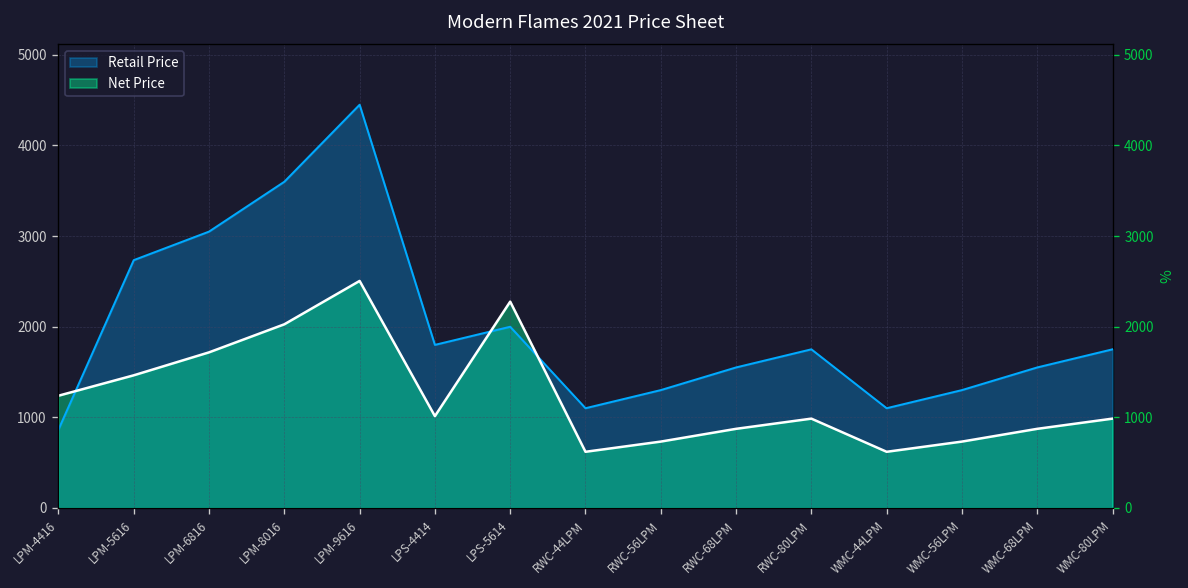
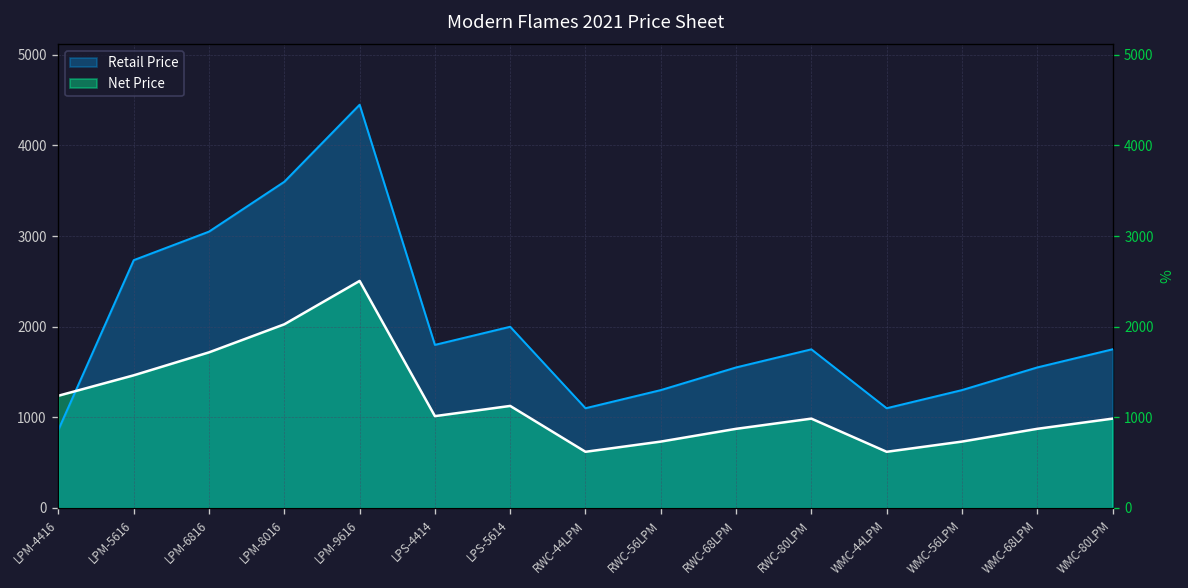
Net Price, LPS-5614: 2300 -> 1100
